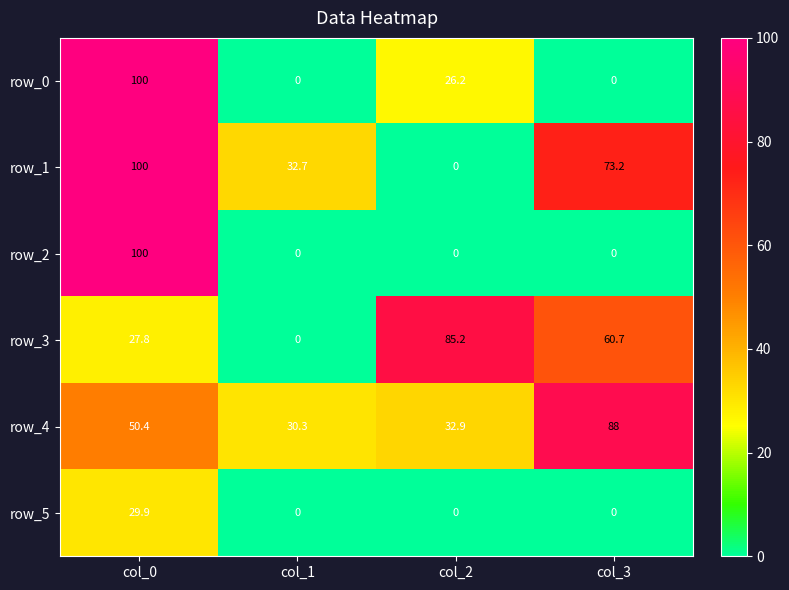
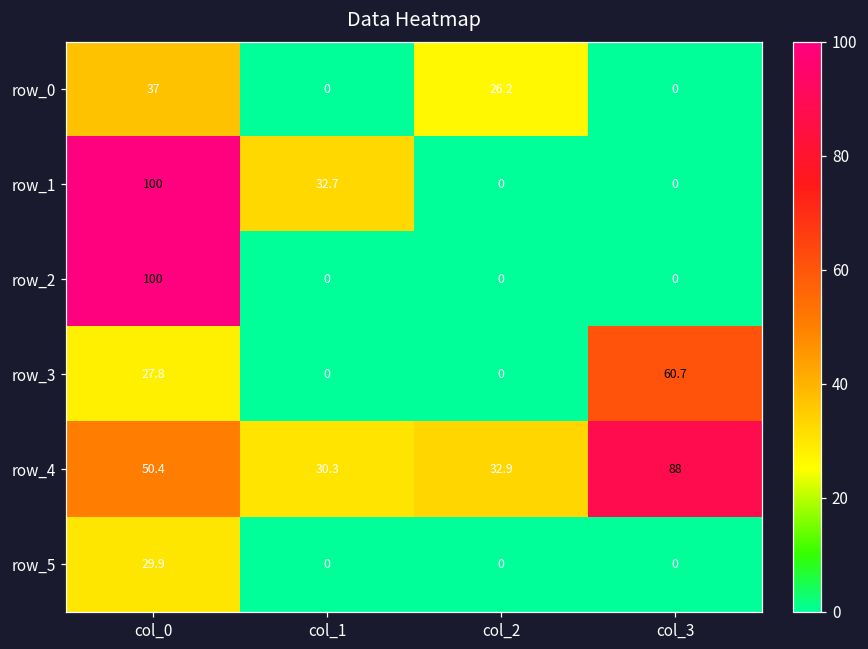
row_0, col_0: 100 -> 37
row_1, col_3: 73.2 -> 0
row_3, col_2: 85.2 -> 0
